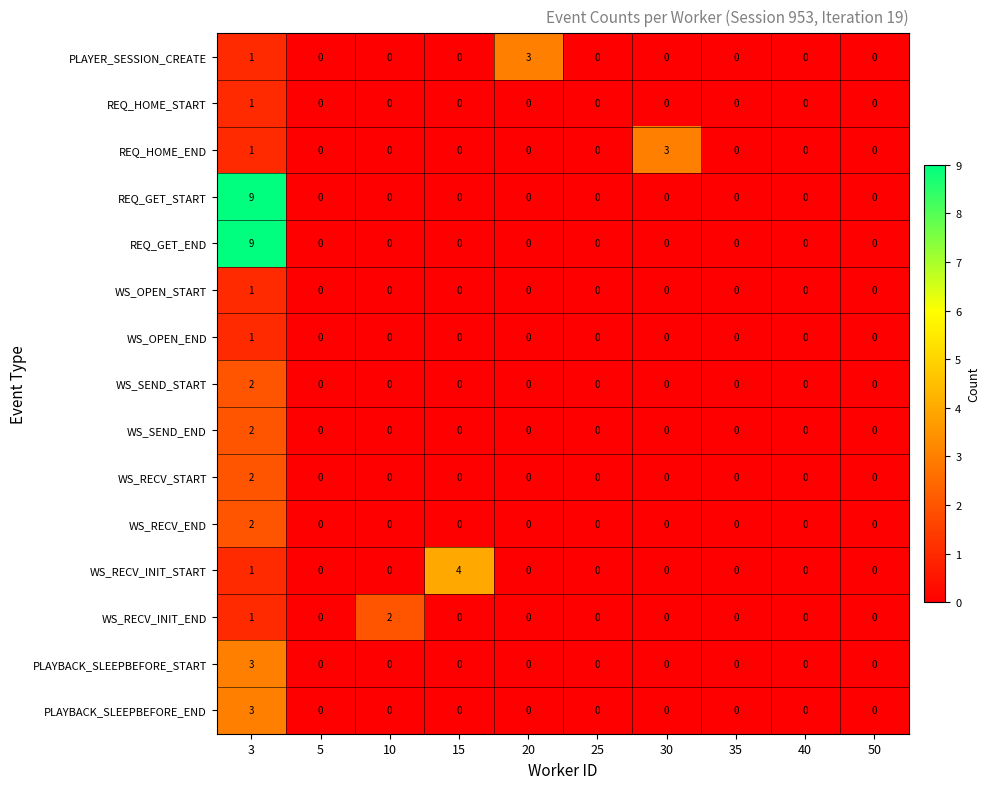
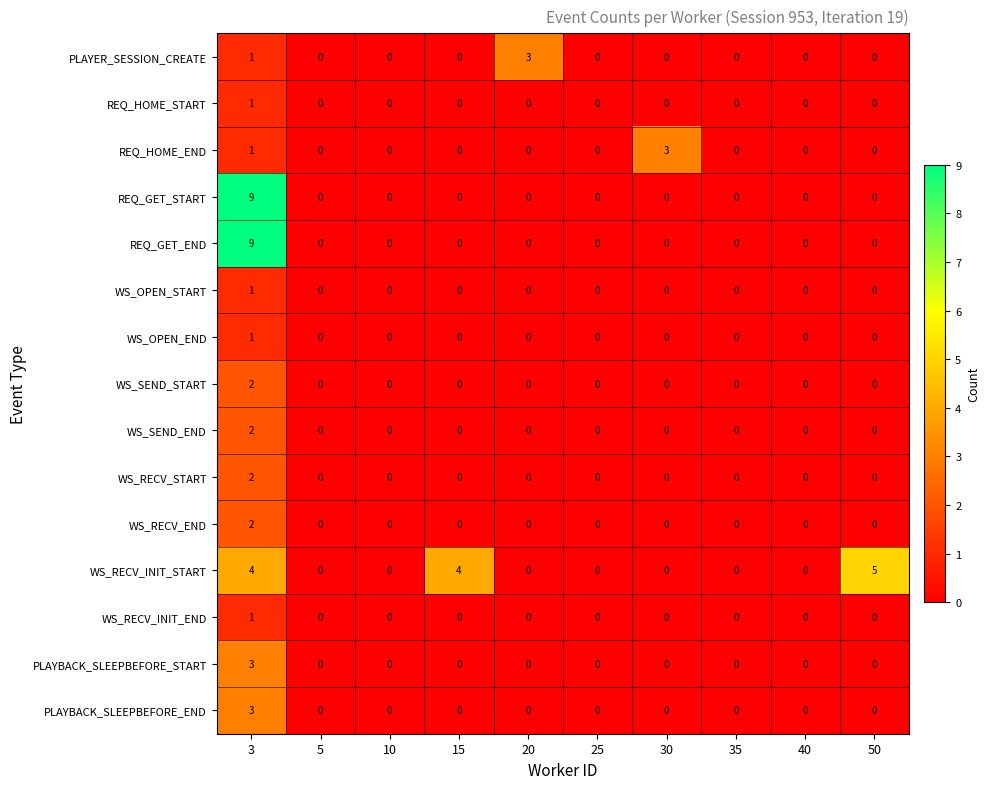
WS_RECV_INIT_START, 3: 1 -> 4
WS_RECV_INIT_START, 50: 0 -> 5
WS_RECV_INIT_END, 10: 2 -> 0
